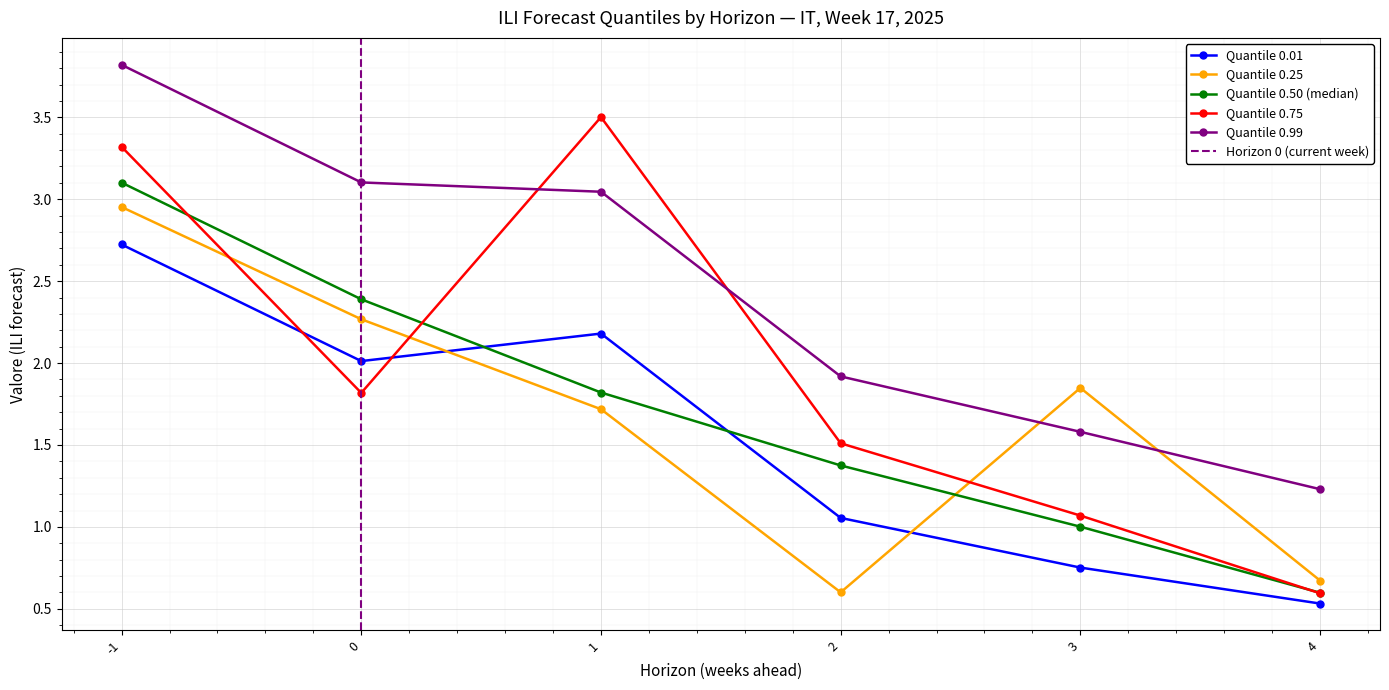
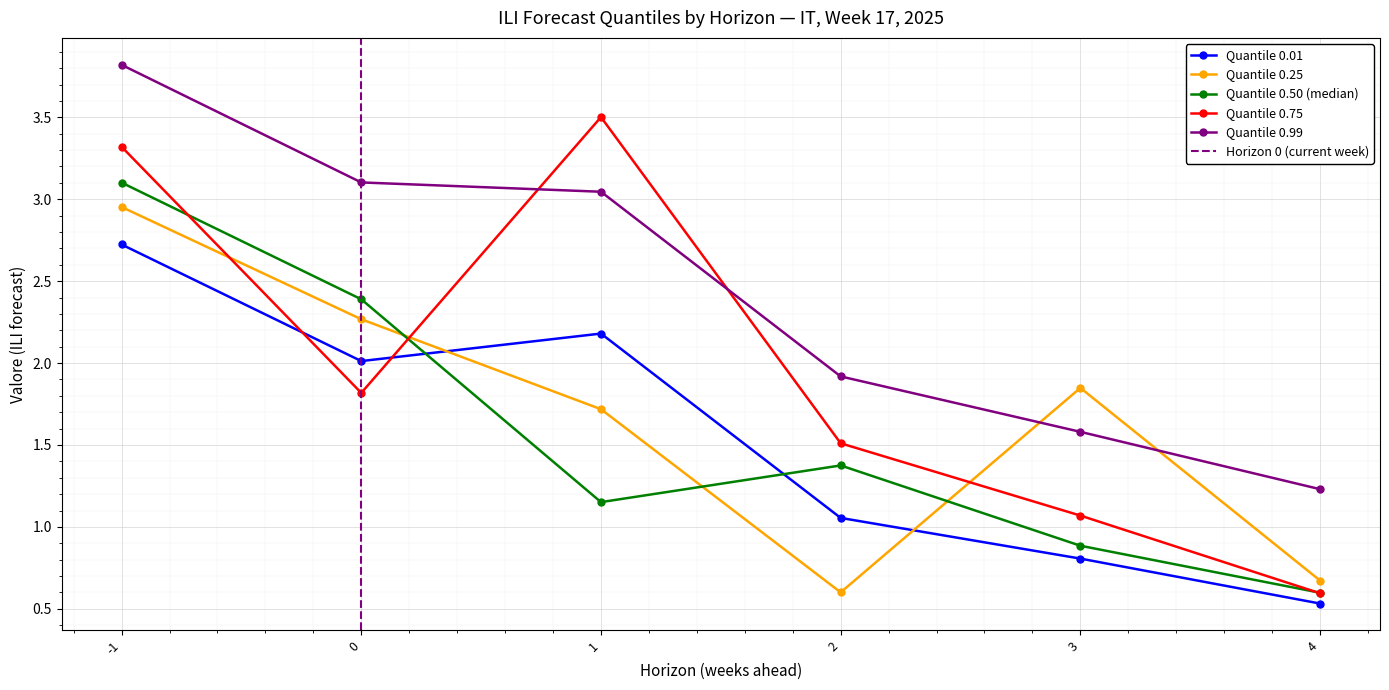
Quantile 0.50 (median), 1: 1.82 -> 1.15
Quantile 0.01, 3: 0.75 -> 0.81
Quantile 0.50 (median), 3: 1.00 -> 0.89
